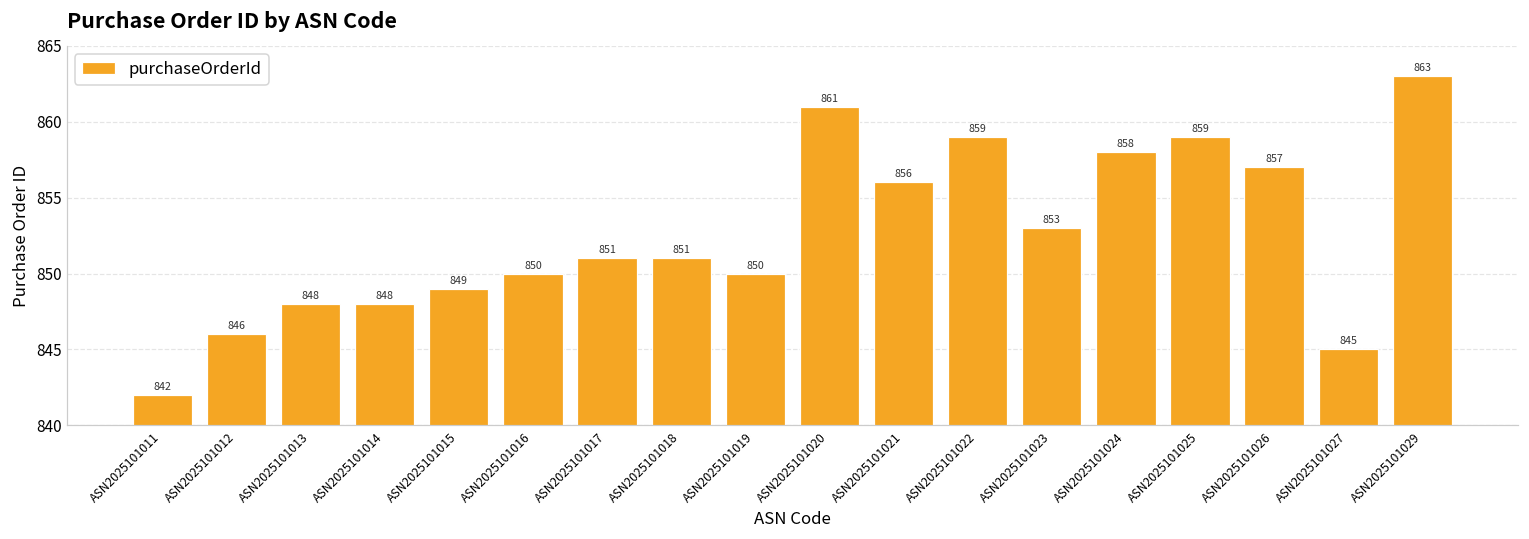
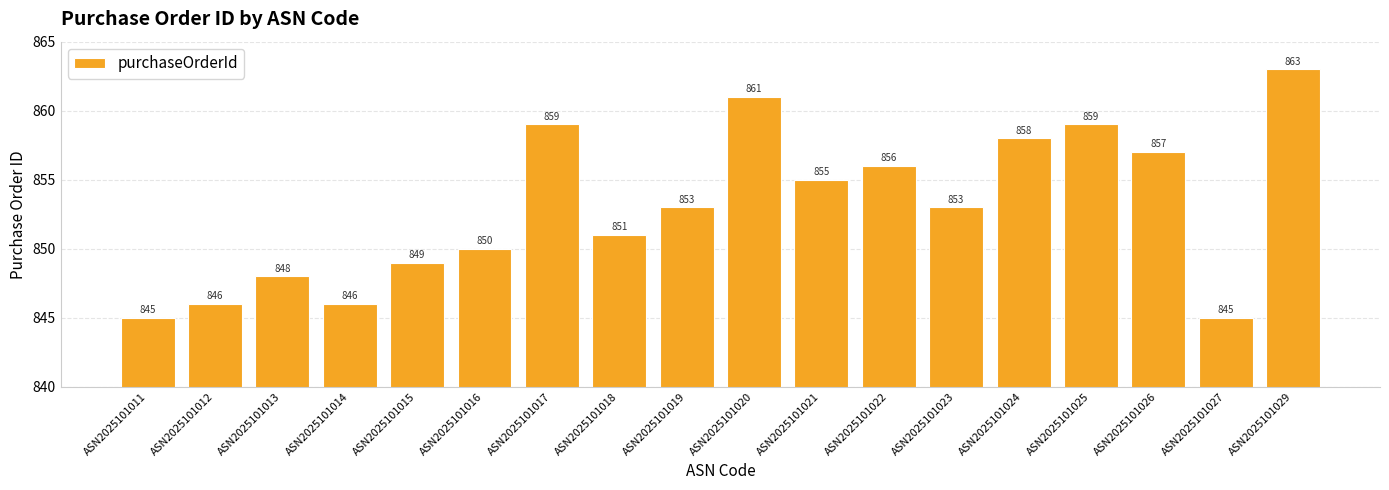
ASN2025101011: 842 -> 845
ASN2025101014: 848 -> 846
ASN2025101017: 851 -> 859
ASN2025101019: 850 -> 853
ASN2025101021: 856 -> 855
ASN2025101022: 859 -> 856
